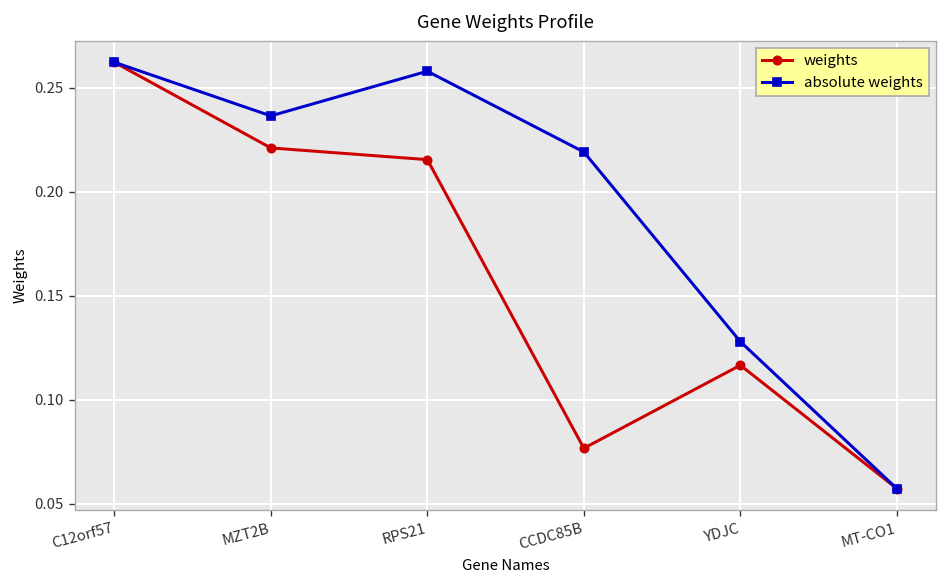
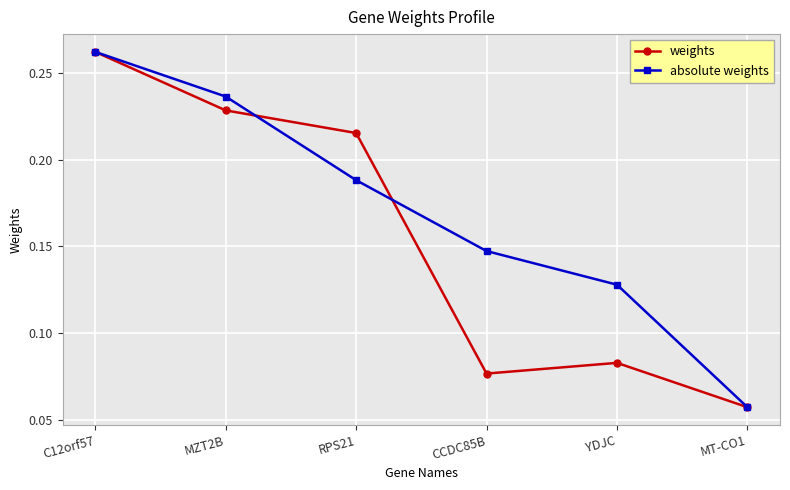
weights, MZT2B: 0.221 -> 0.228
absolute weights, RPS21: 0.258 -> 0.188
absolute weights, CCDC85B: 0.219 -> 0.147
weights, YDJC: 0.117 -> 0.083
